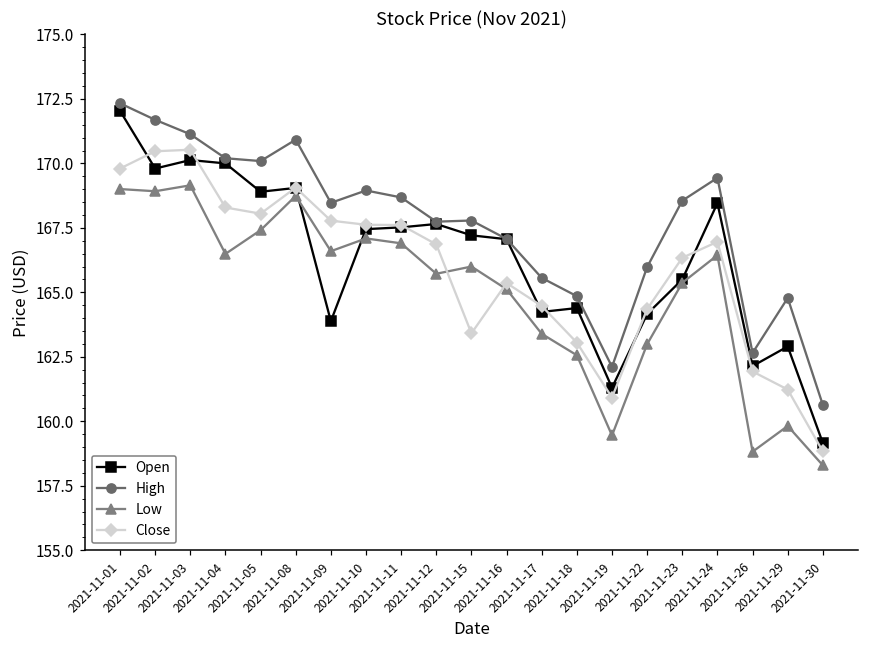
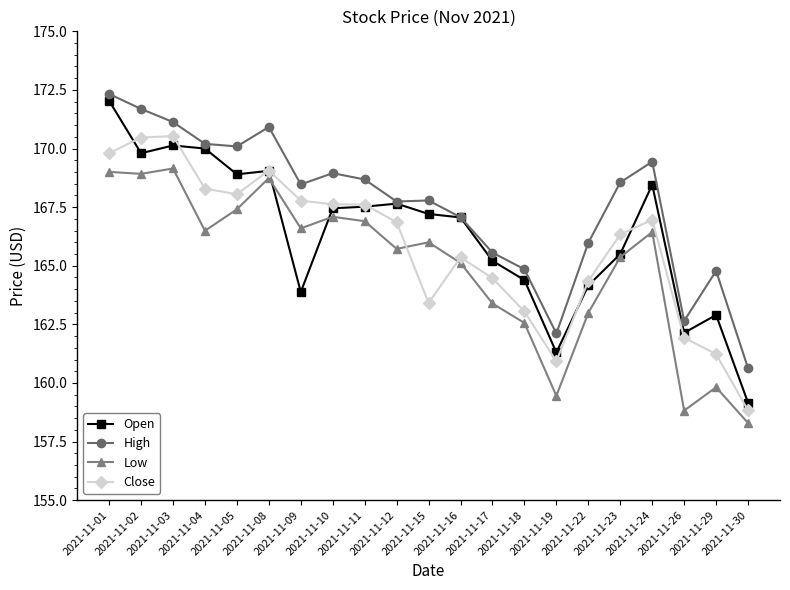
Open, 2021-11-17: 164.2 -> 165.2
